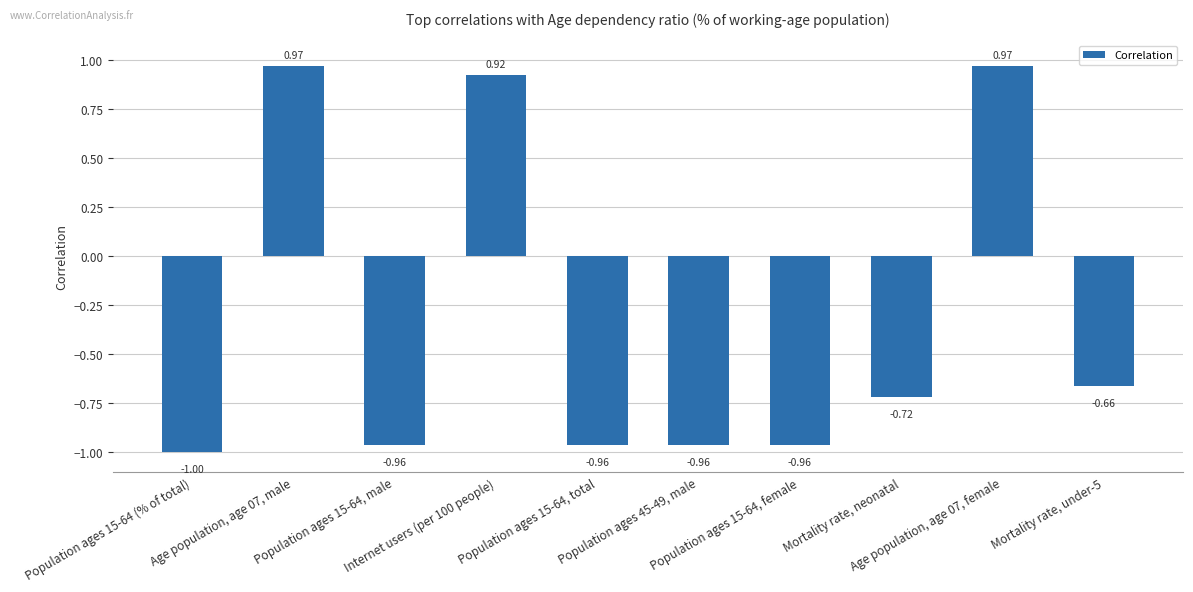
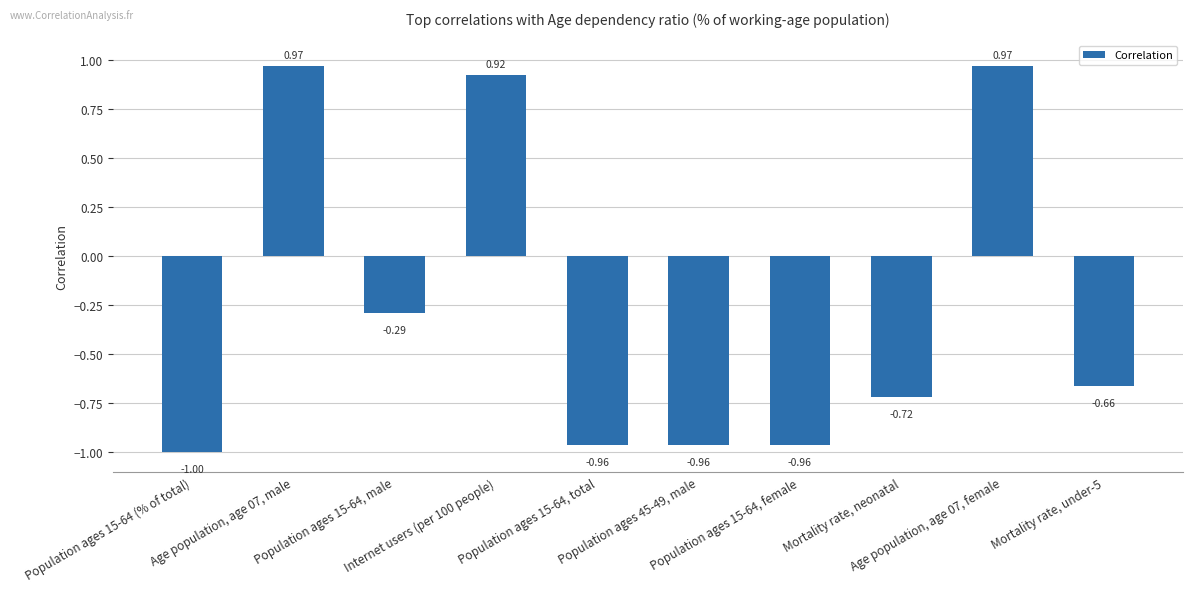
Population ages 15-64, male: -0.96 -> -0.29
